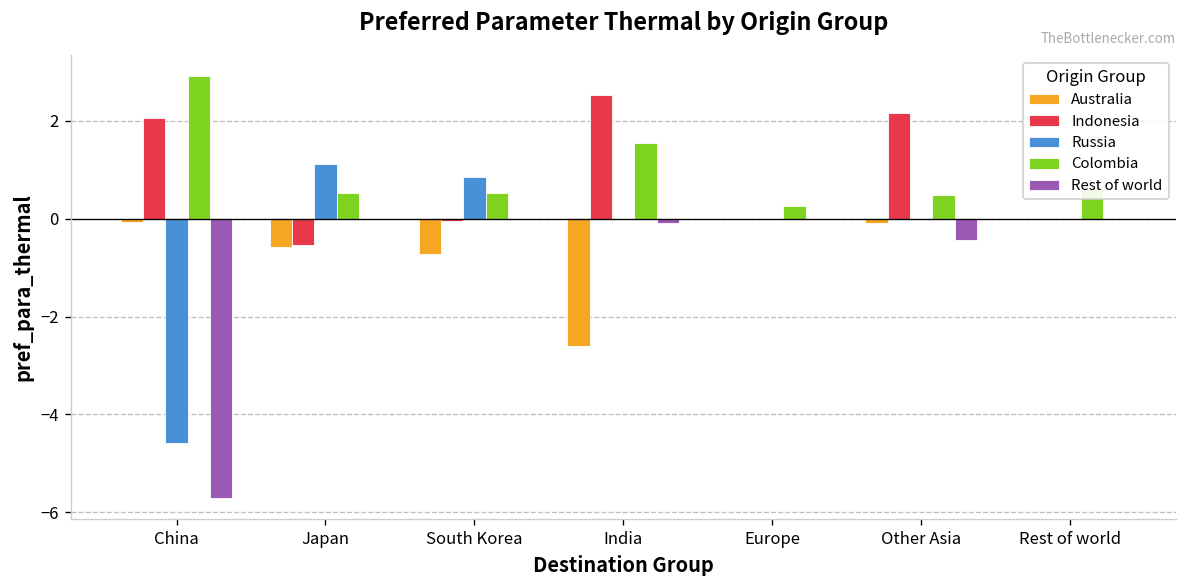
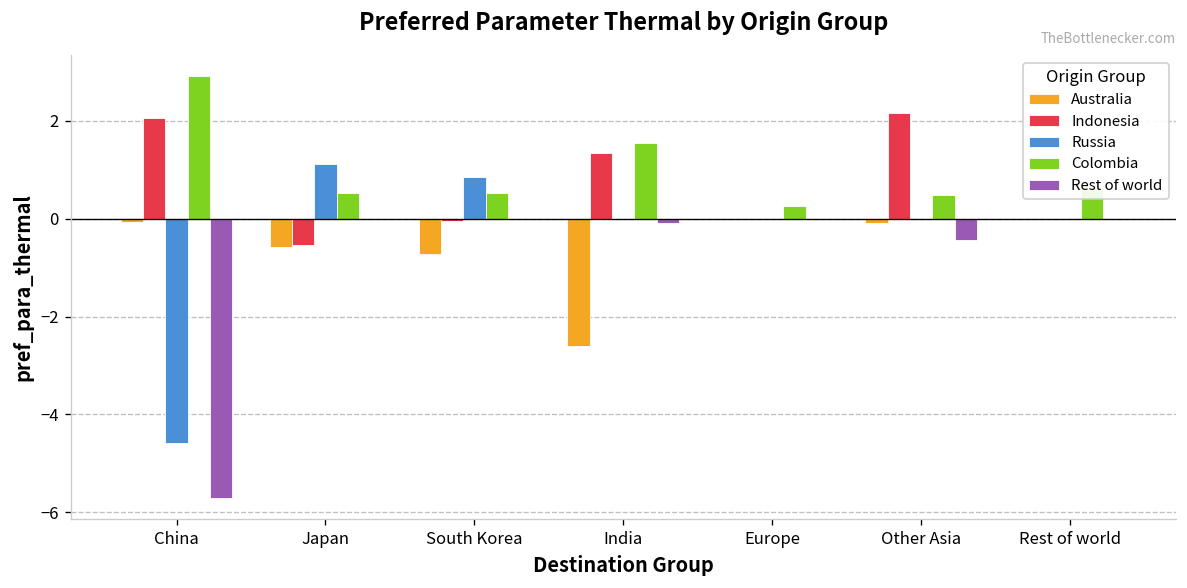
Indonesia, India: 2.5 -> 1.3
